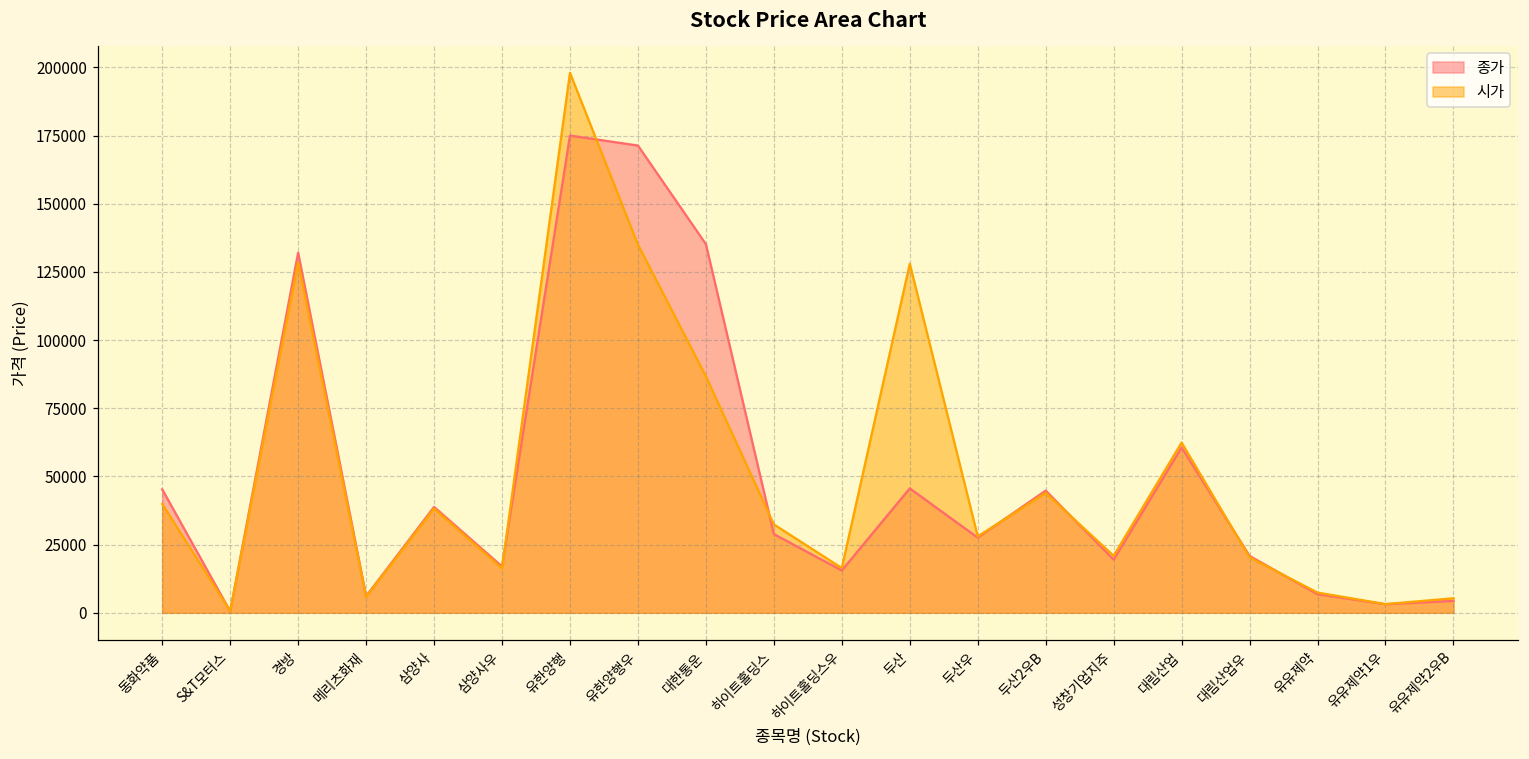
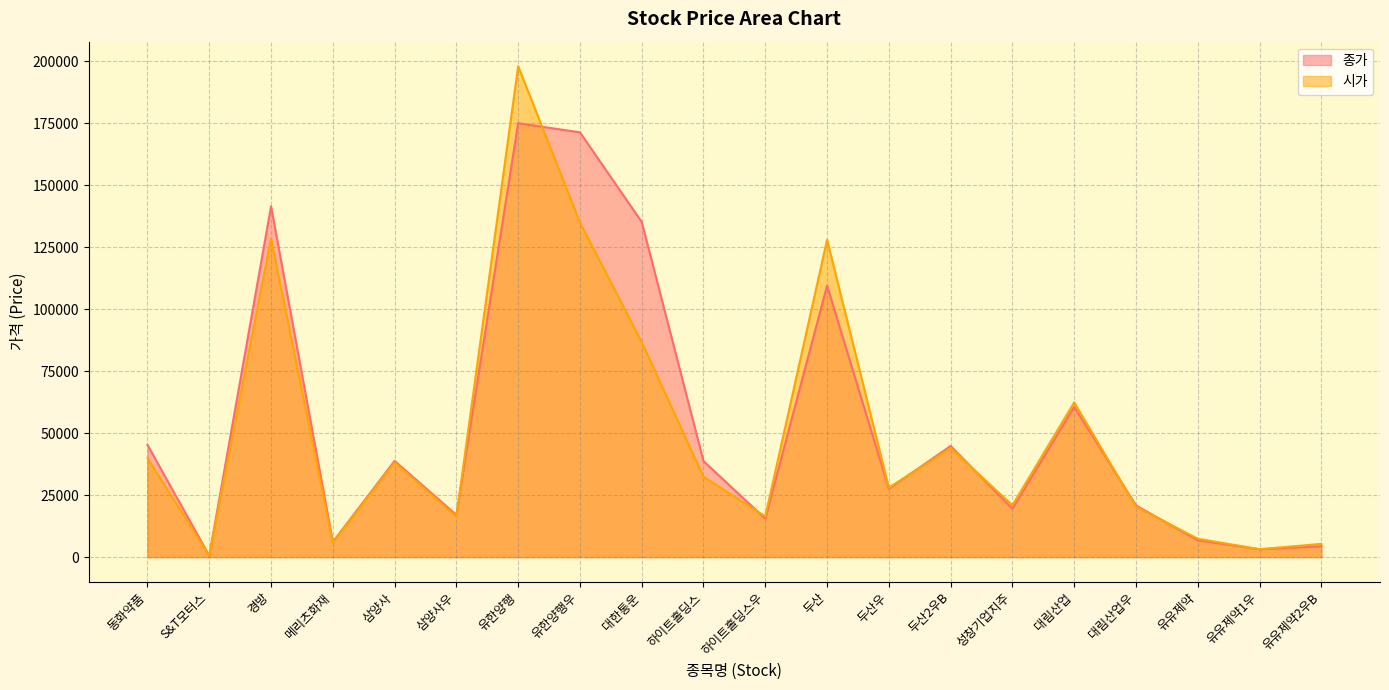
종가, 경방: 132000 -> 142000
종가, 하이트홀딩스: 29000 -> 39000
종가, 두산: 46000 -> 110000
